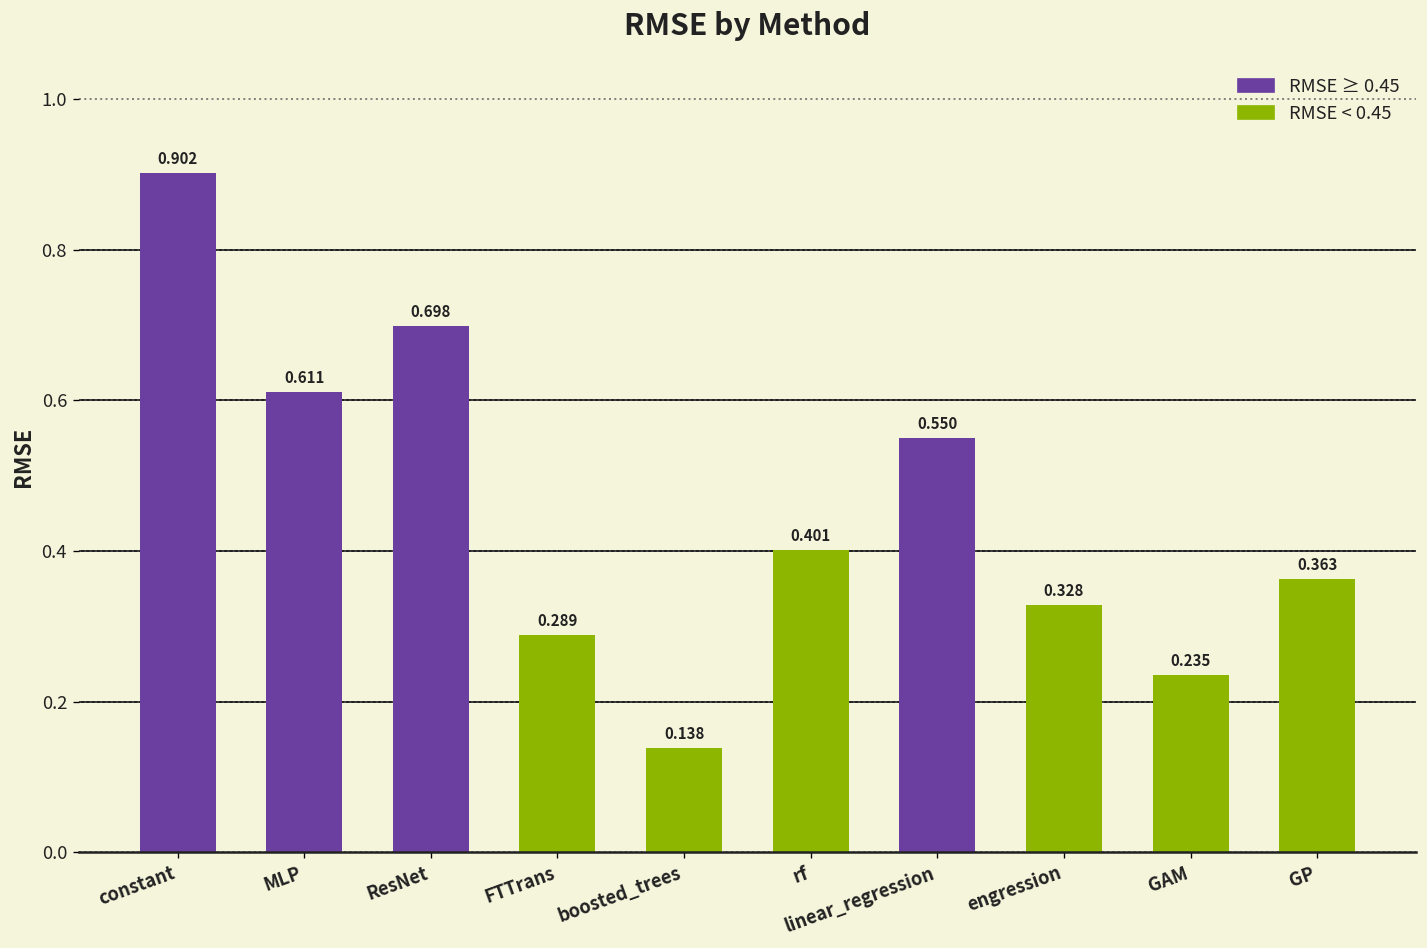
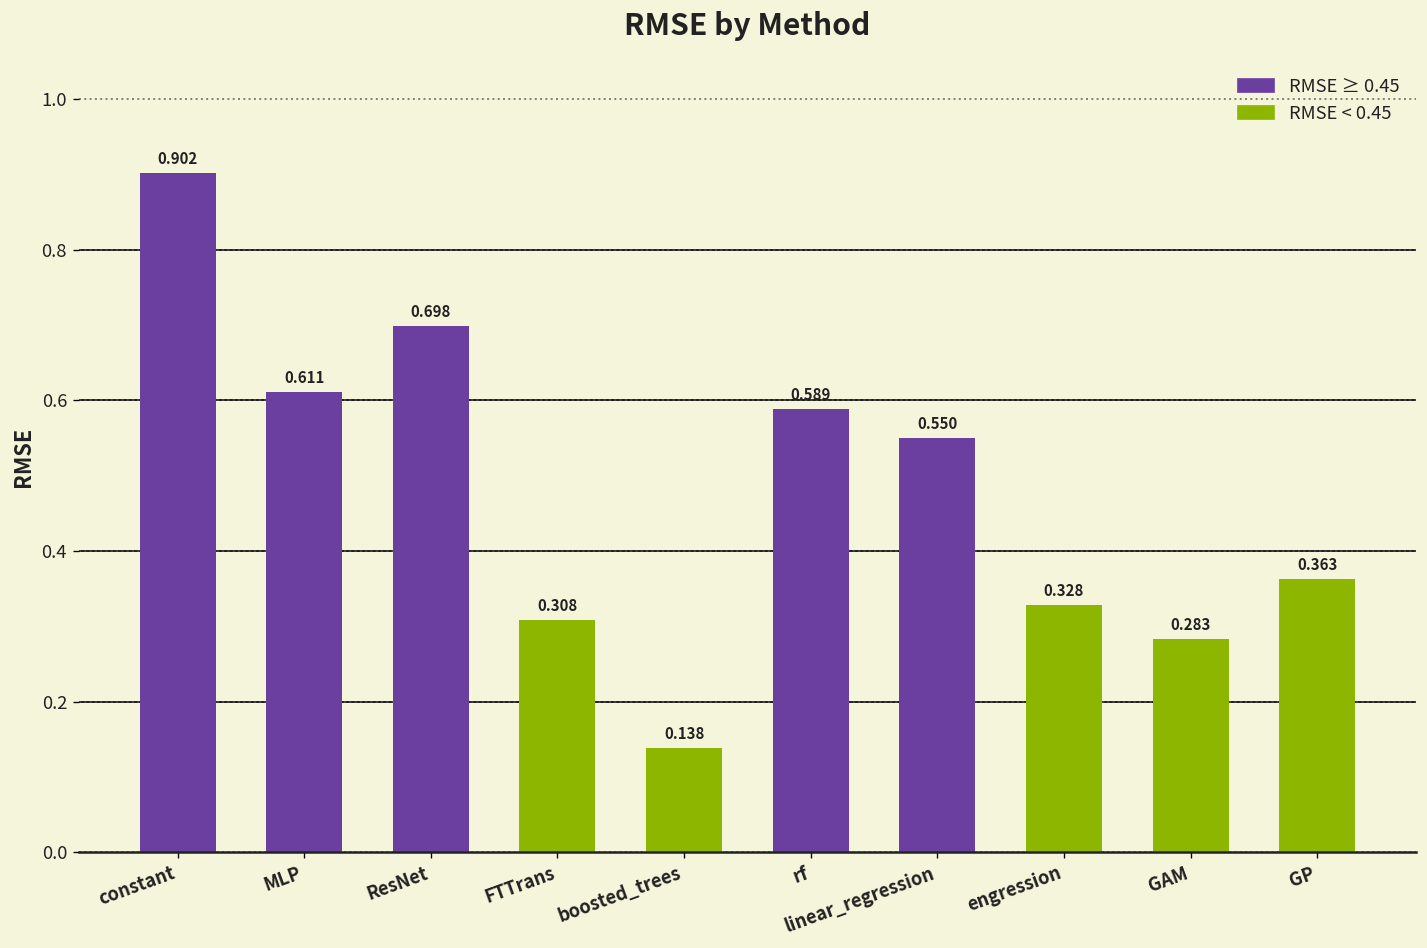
FTTrans: 0.289 -> 0.308
rf: 0.401 -> 0.589
GAM: 0.235 -> 0.283
